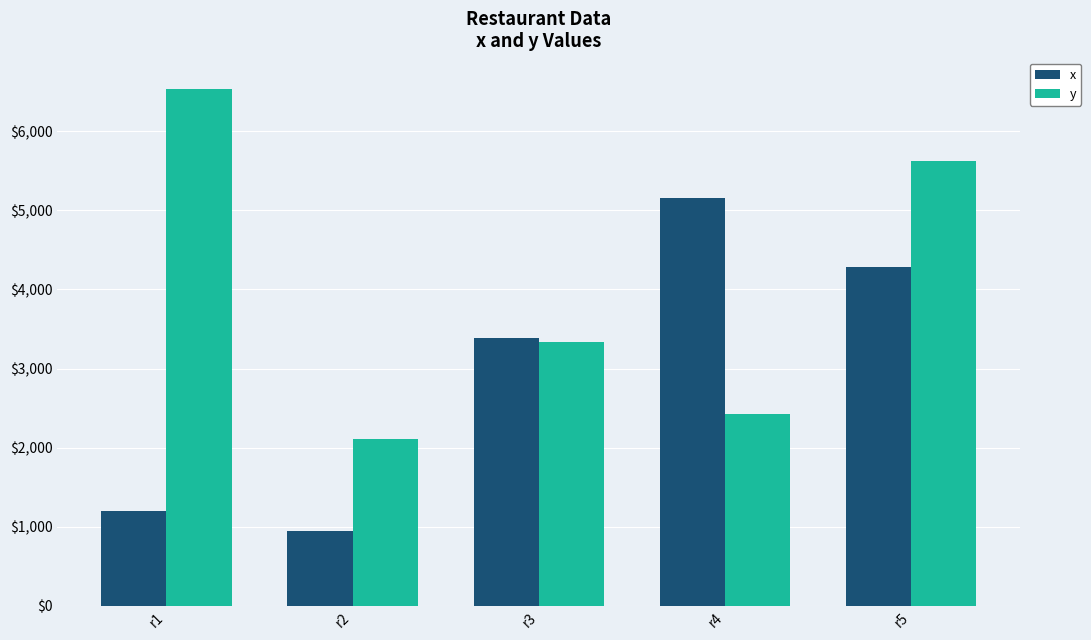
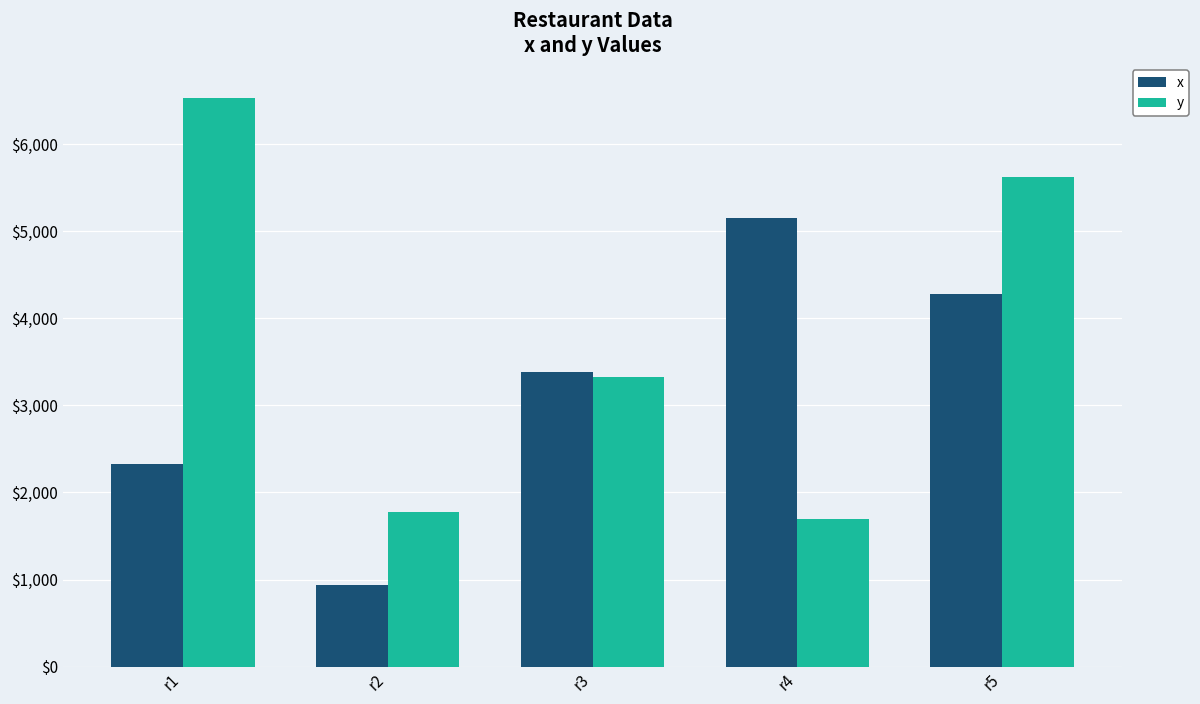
x, r1: $1,200 -> $2,300
y, r2: $2,100 -> $1,800
y, r4: $2,400 -> $1,700
